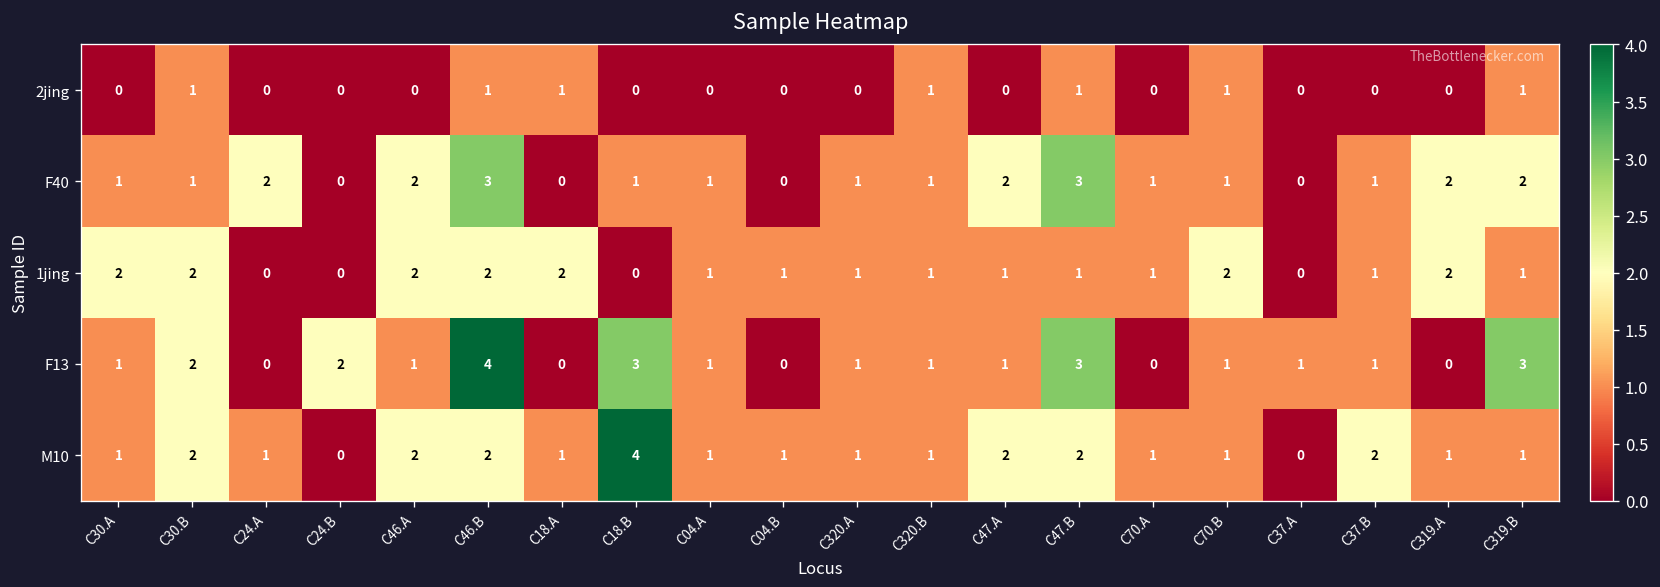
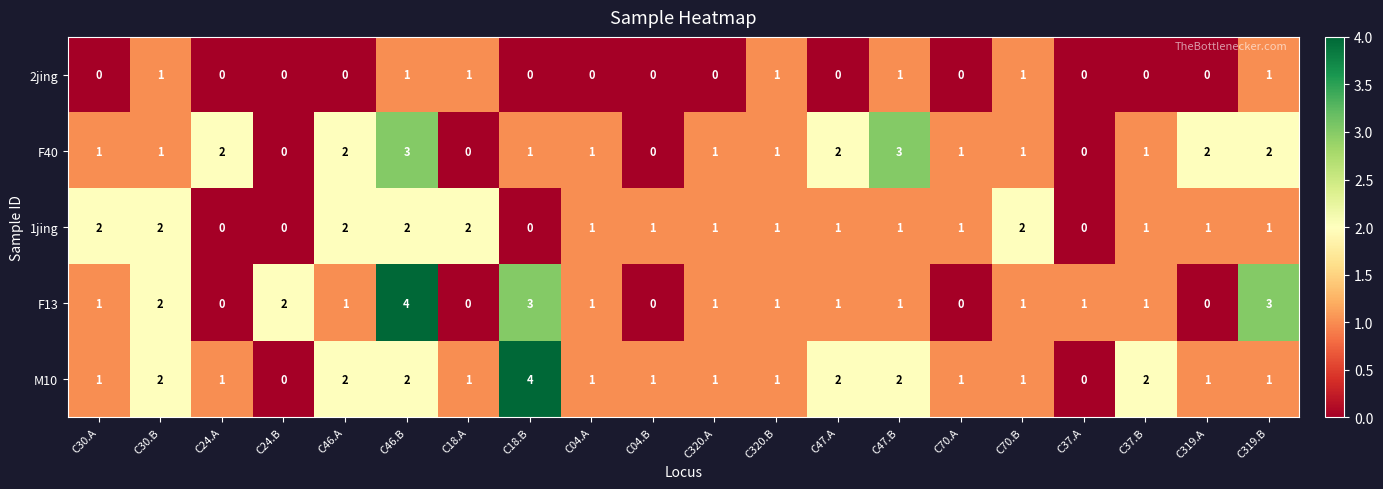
1jing, C319.A: 2 -> 1
F13, C47.B: 3 -> 1
